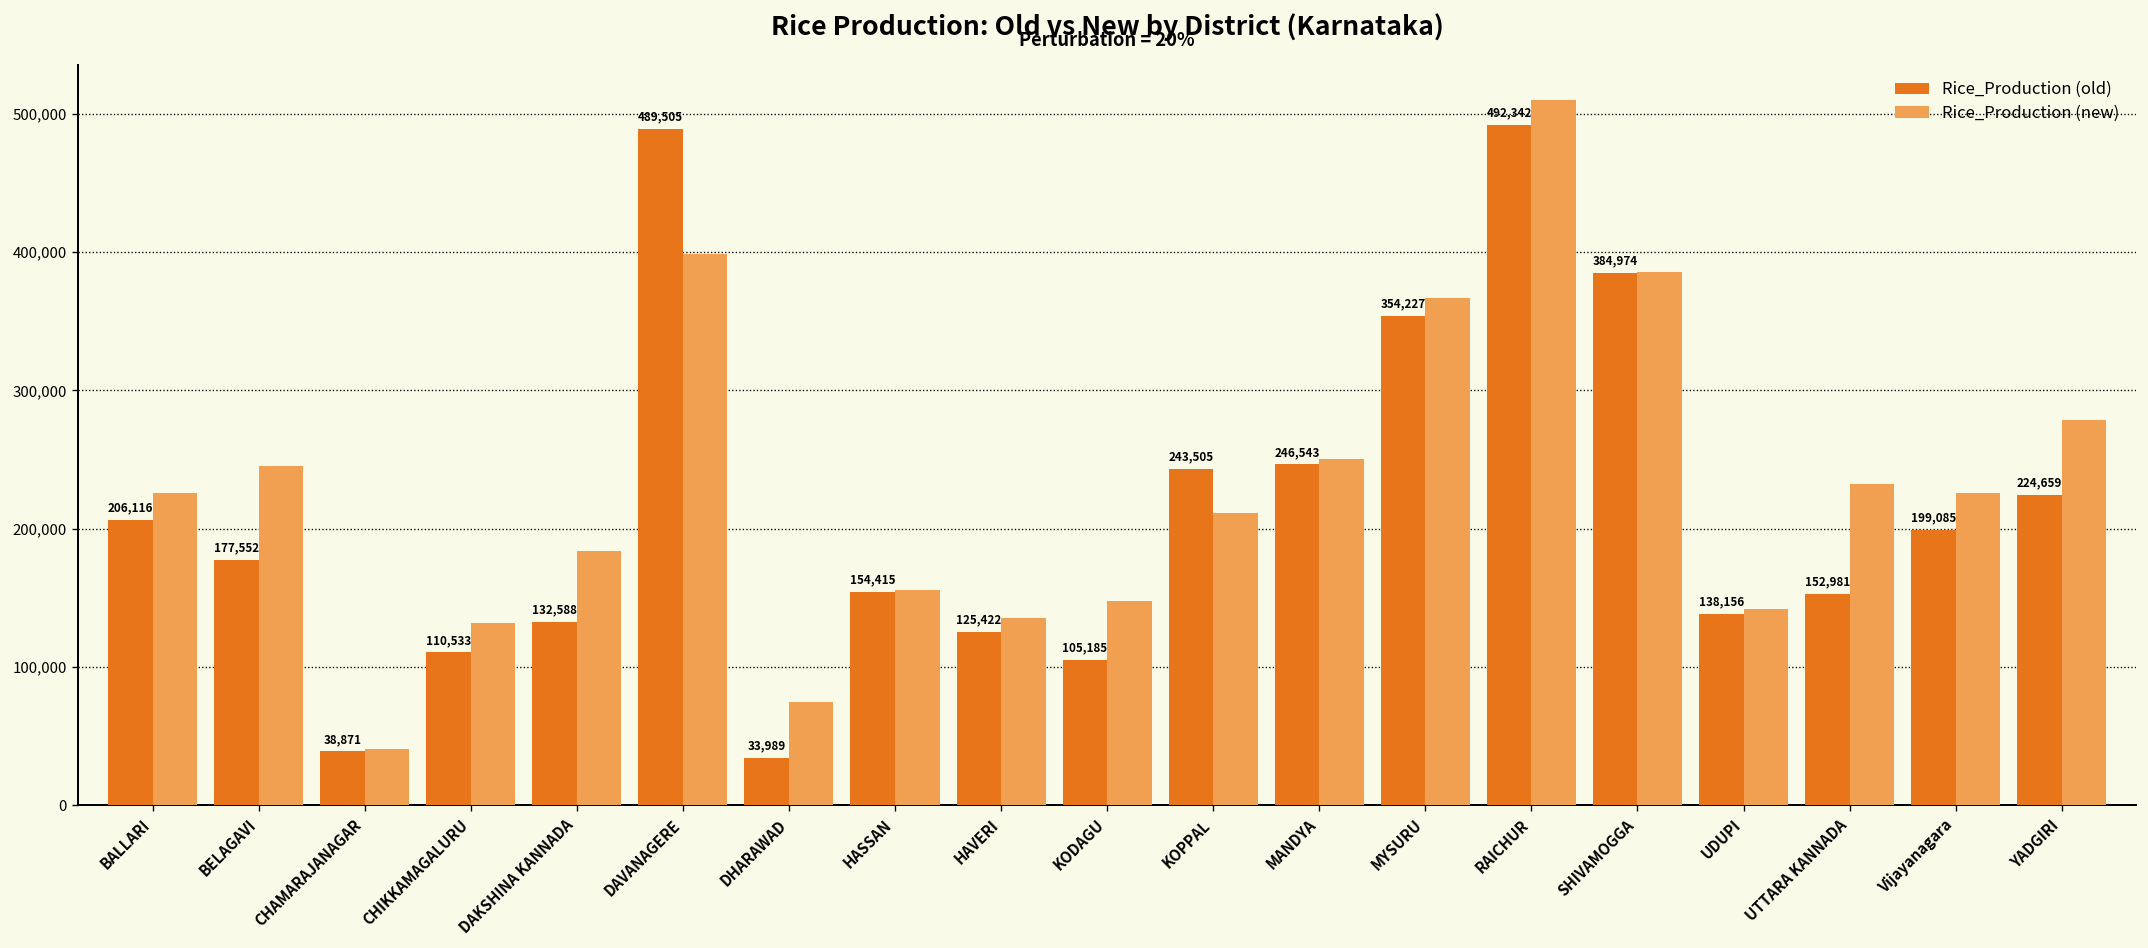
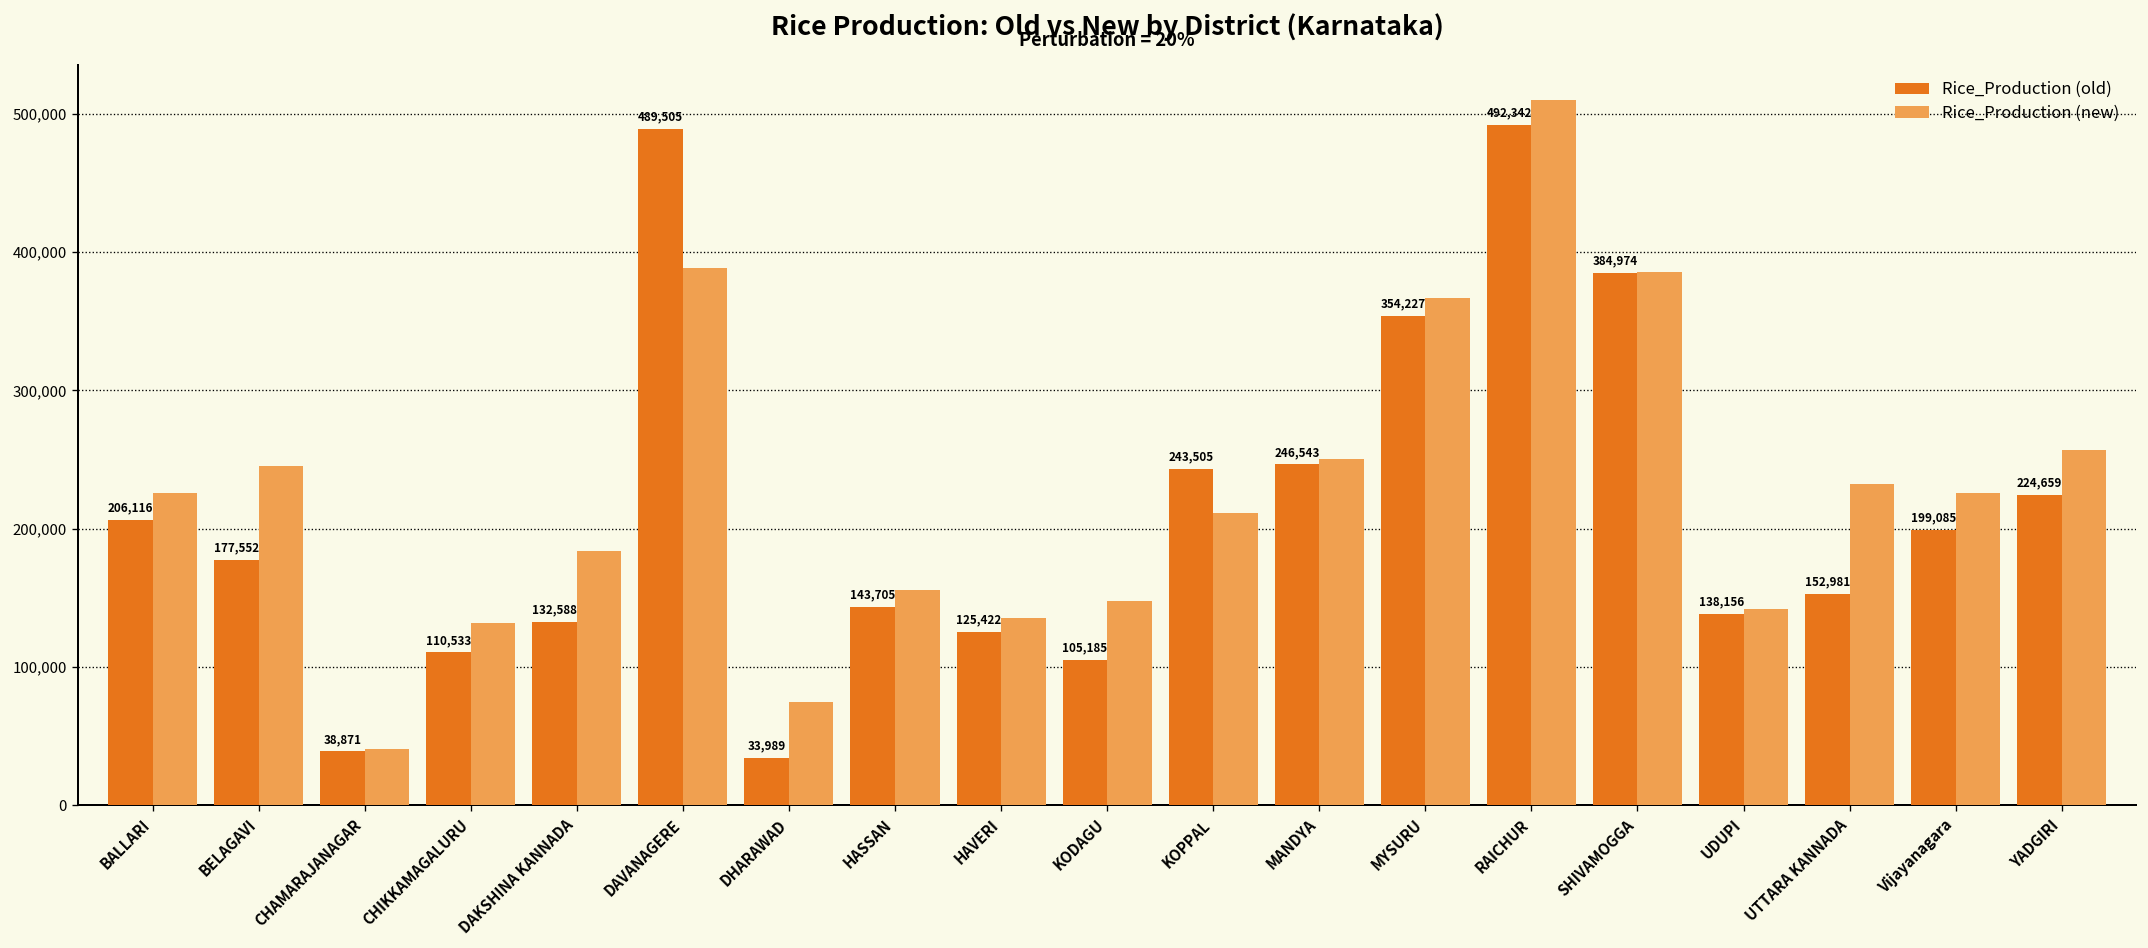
Rice_Production (new), DAVANAGERE: 399,000 -> 388,000
Rice_Production (old), HASSAN: 154,415 -> 143,705
Rice_Production (new), YADGIRI: 279,000 -> 257,000
